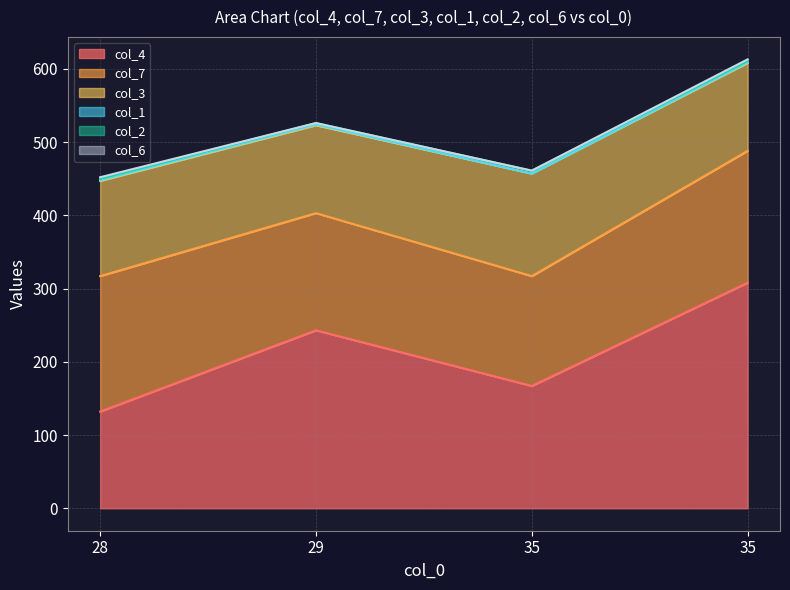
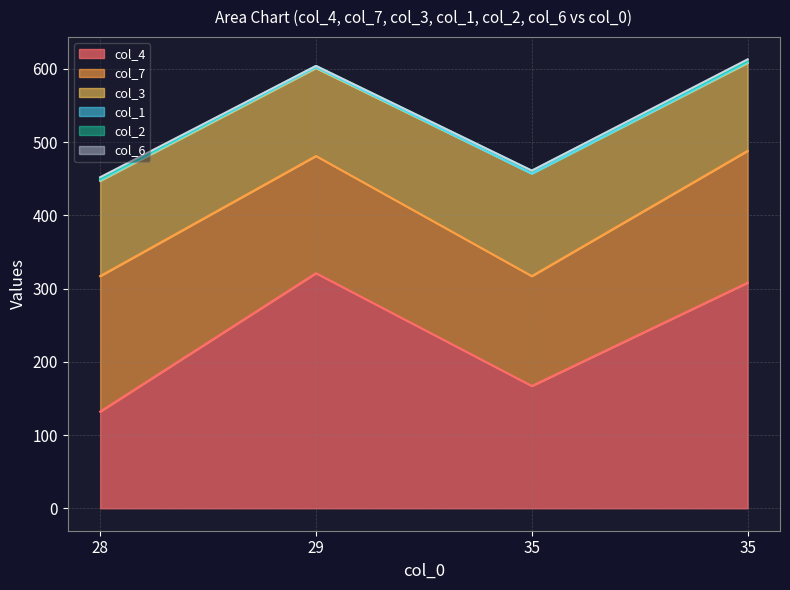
col_4, 29: 240 -> 320
